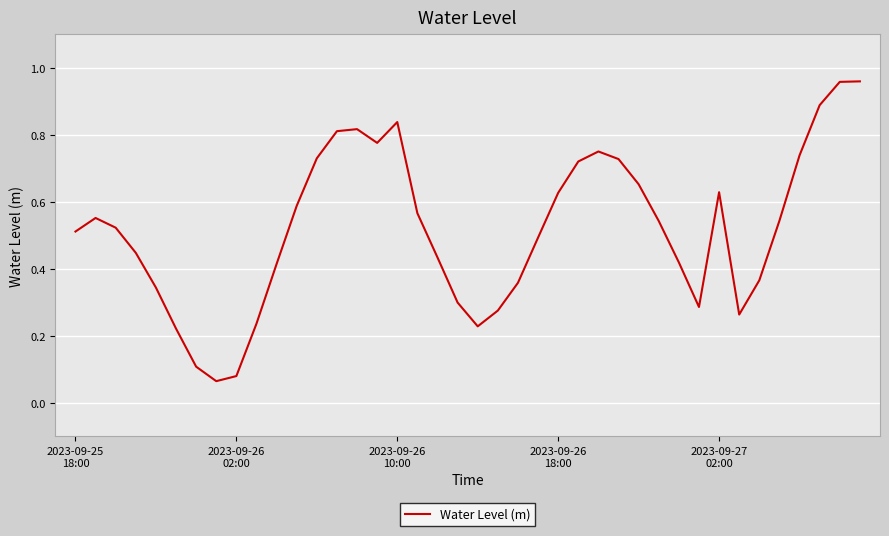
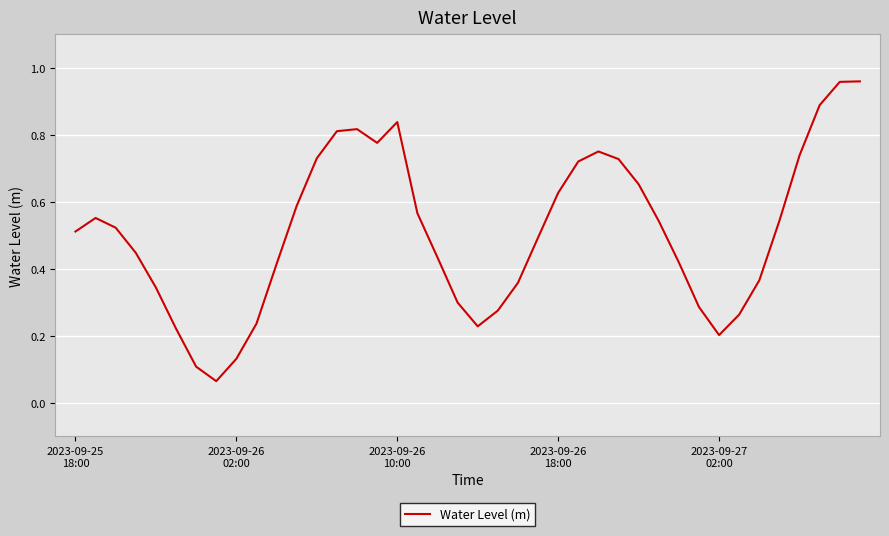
2023-09-26 02:00: 0.08 -> 0.13
2023-09-27 02:00: 0.63 -> 0.20
